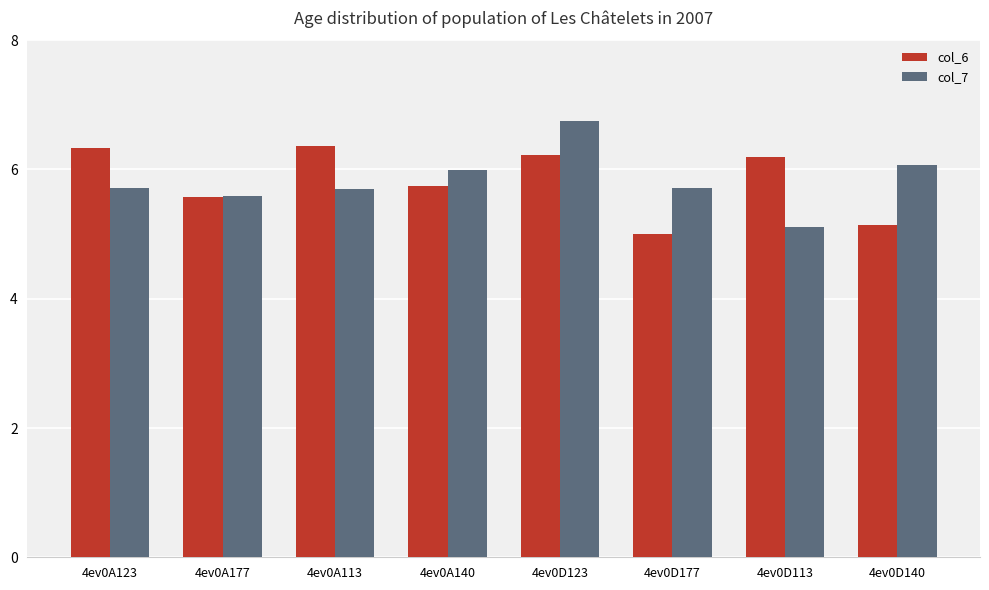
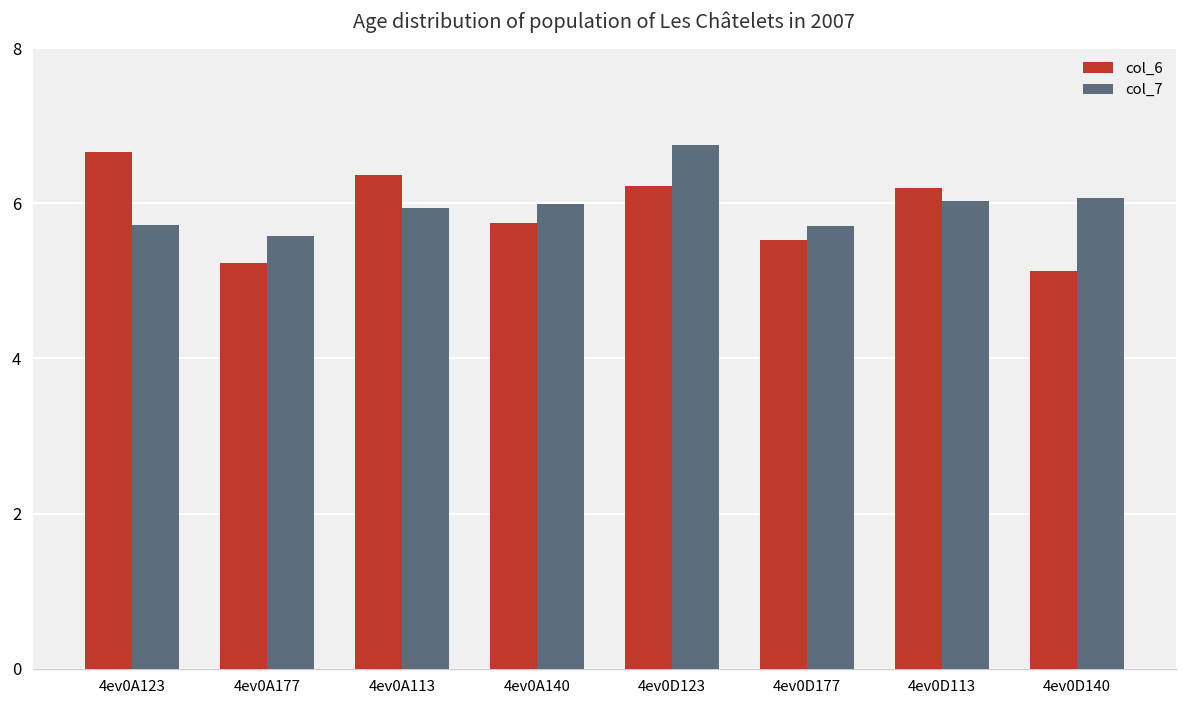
col_6, 4ev0A123: 6.3 -> 6.7
col_6, 4ev0A177: 5.6 -> 5.2
col_7, 4ev0A113: 5.7 -> 5.9
col_6, 4ev0D177: 5.0 -> 5.5
col_7, 4ev0D113: 5.1 -> 6.0
